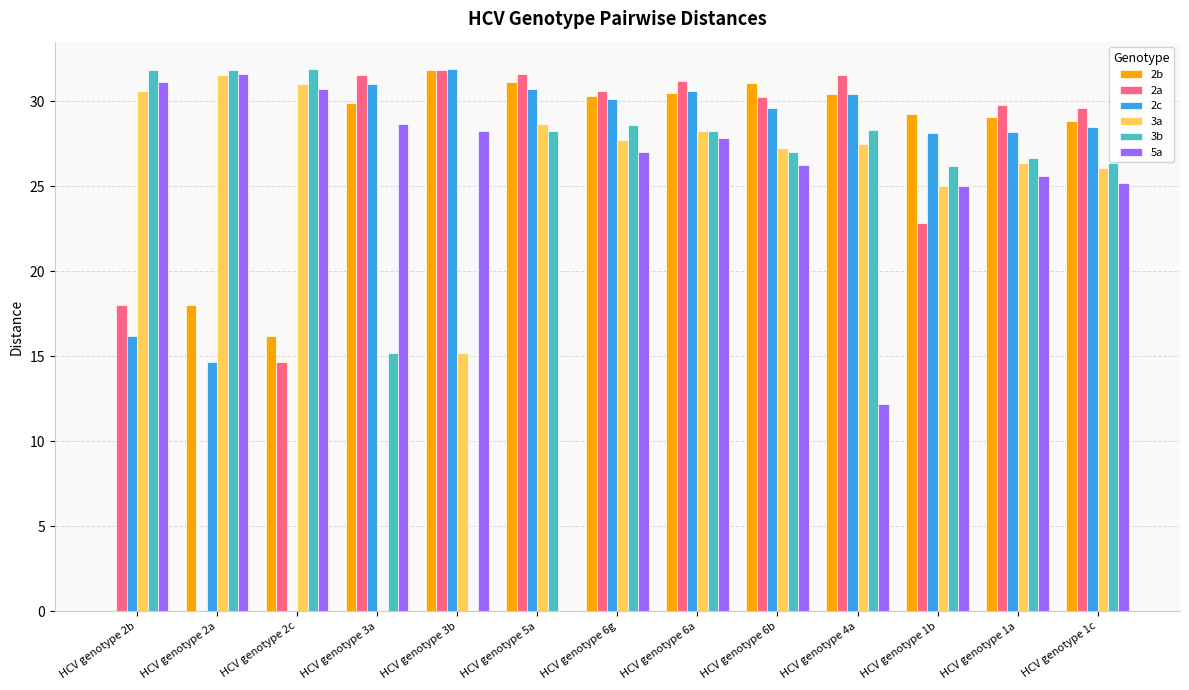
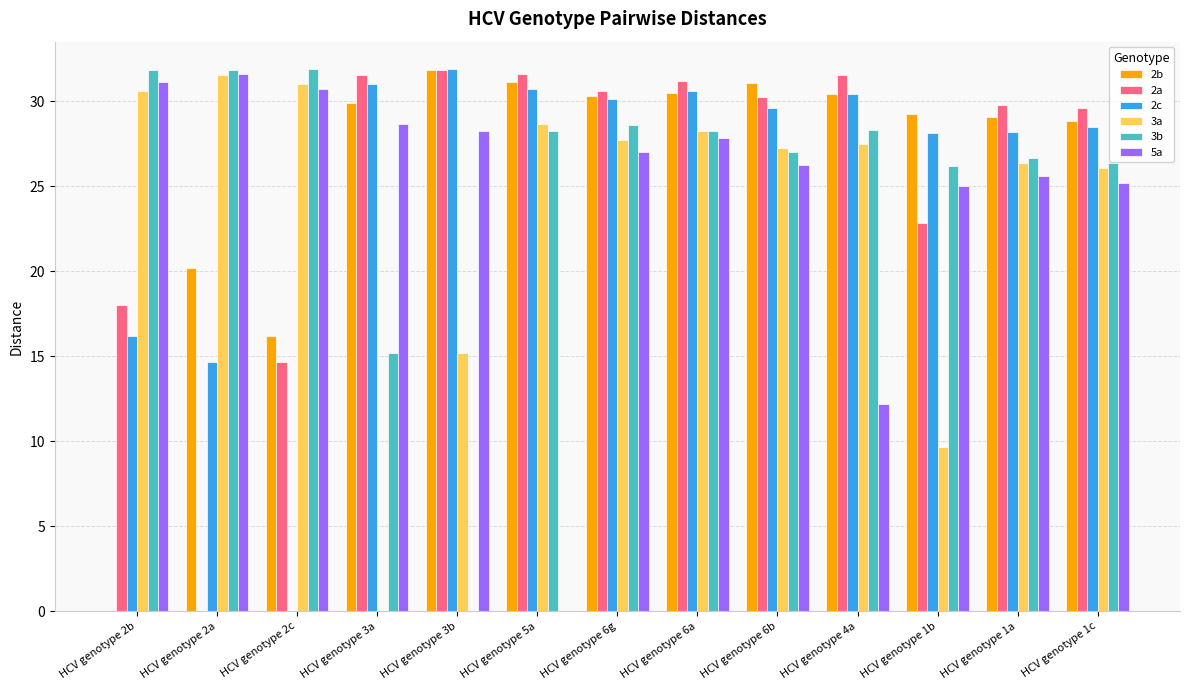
2b, HCV genotype 2a: 18.0 -> 20.2
3a, HCV genotype 1b: 25.0 -> 9.7
